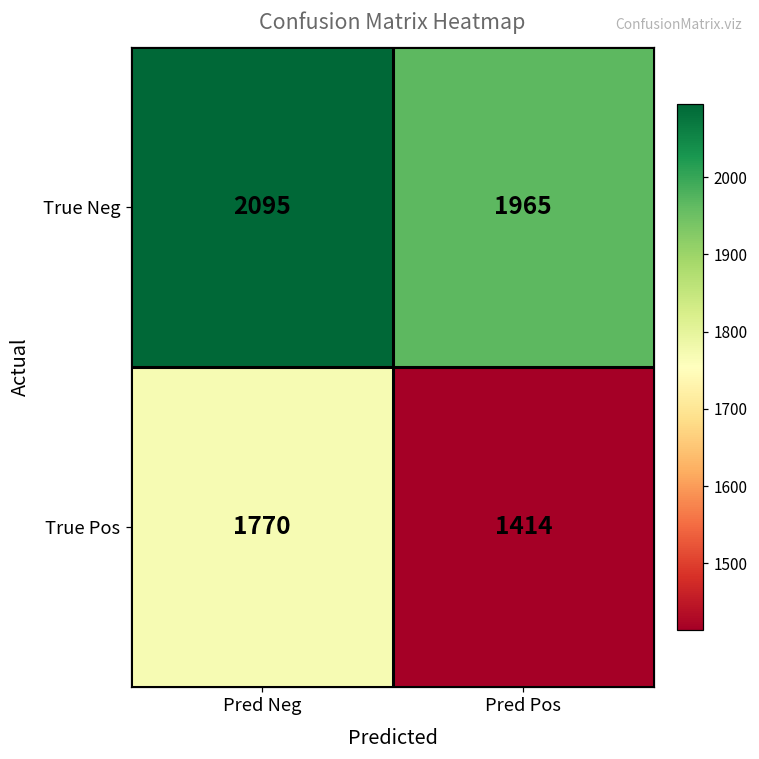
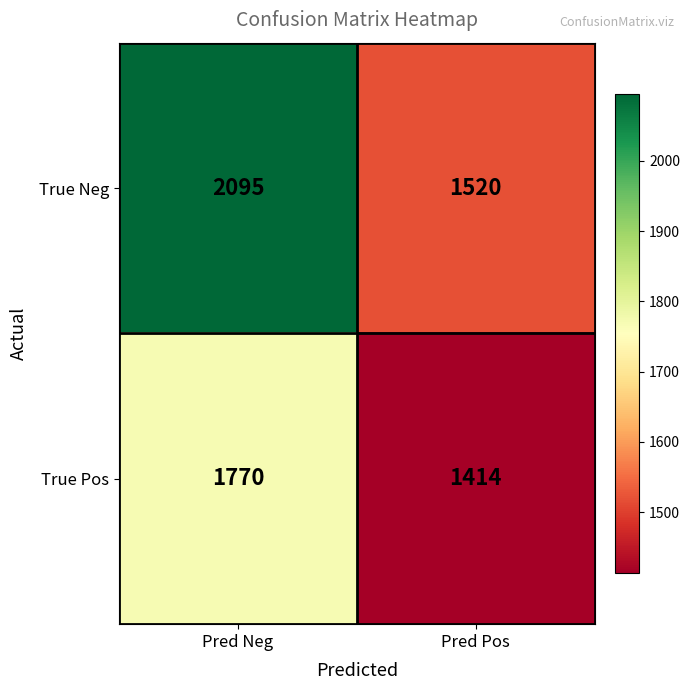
True Neg, Pred Pos: 1965 -> 1520
